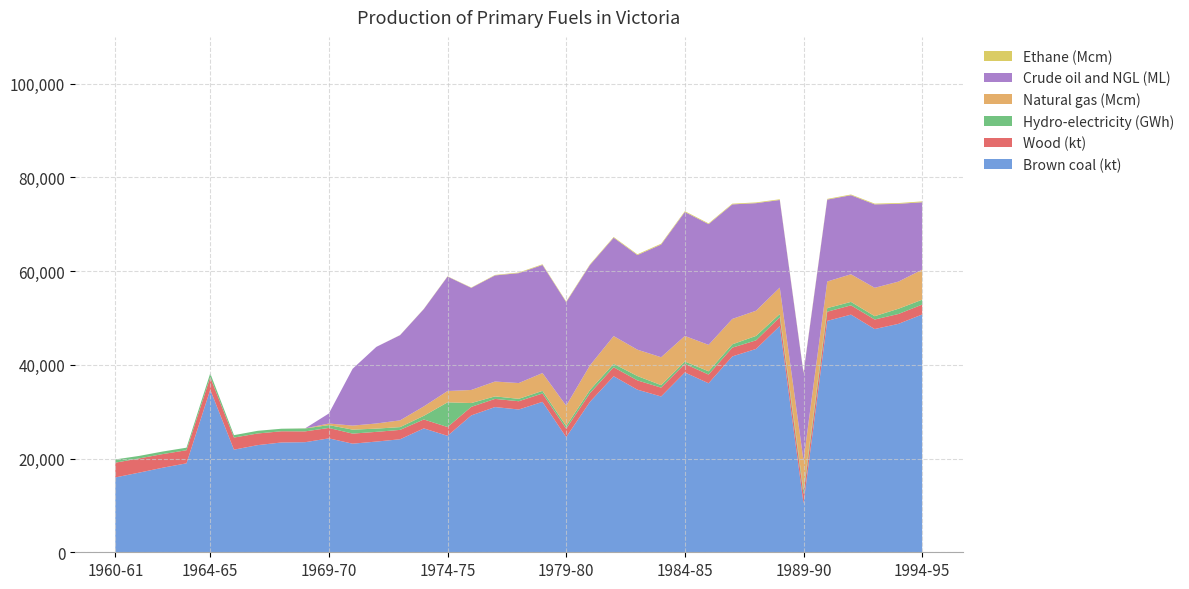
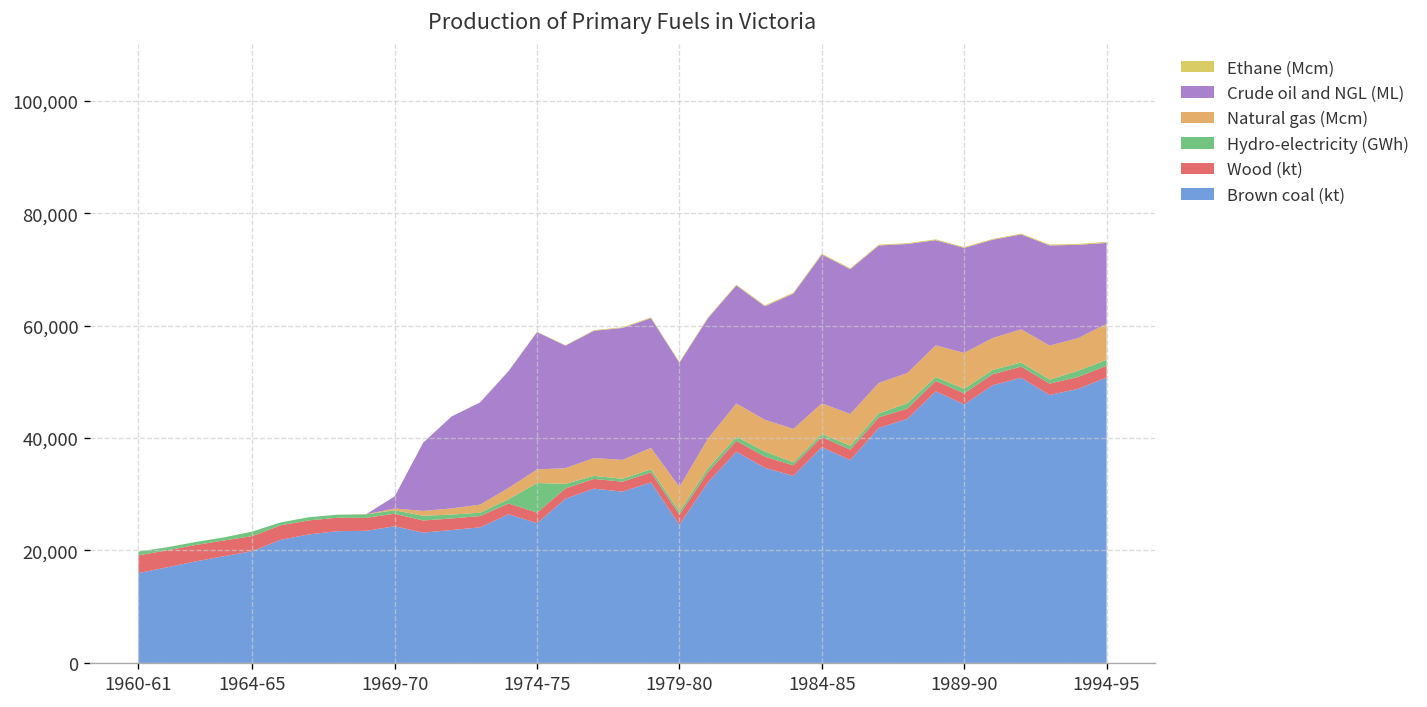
Brown coal (kt), 1964-65: 35,000 -> 20,000
Brown coal (kt), 1989-90: 10,000 -> 46,000
